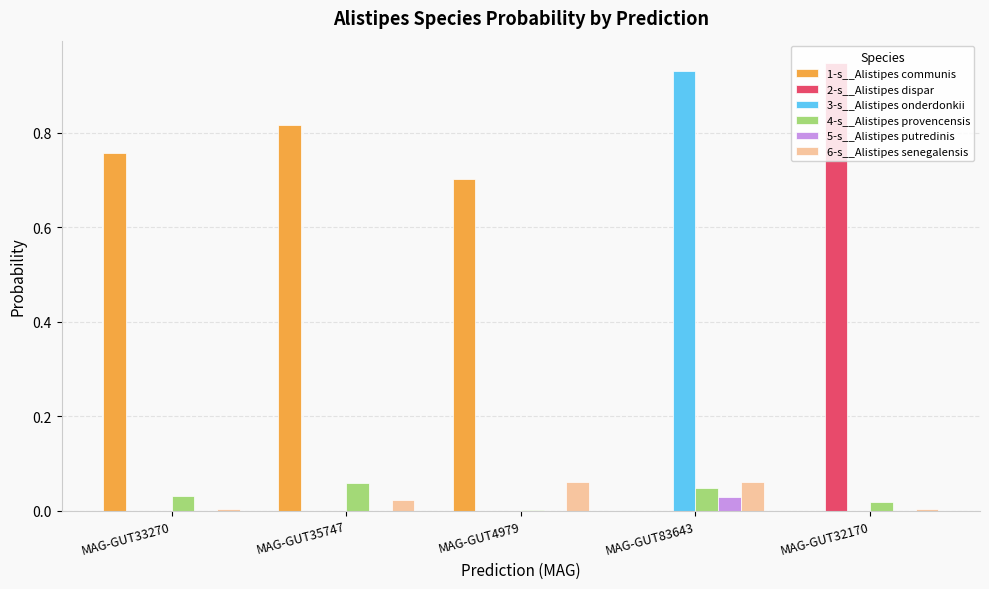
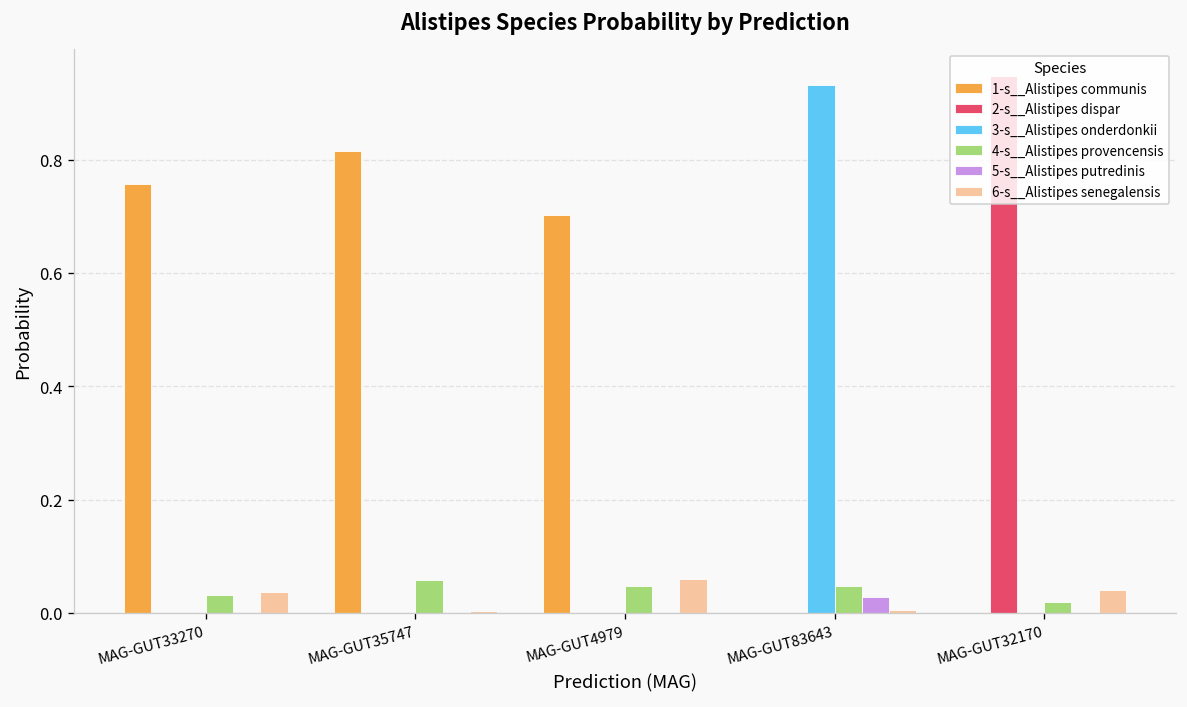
6-s__Alistipes senegalensis, MAG-GUT33270: 0.00 -> 0.04
6-s__Alistipes senegalensis, MAG-GUT35747: 0.02 -> 0.00
4-s__Alistipes provencensis, MAG-GUT4979: 0.00 -> 0.05
6-s__Alistipes senegalensis, MAG-GUT83643: 0.06 -> 0.00
6-s__Alistipes senegalensis, MAG-GUT32170: 0.00 -> 0.04
